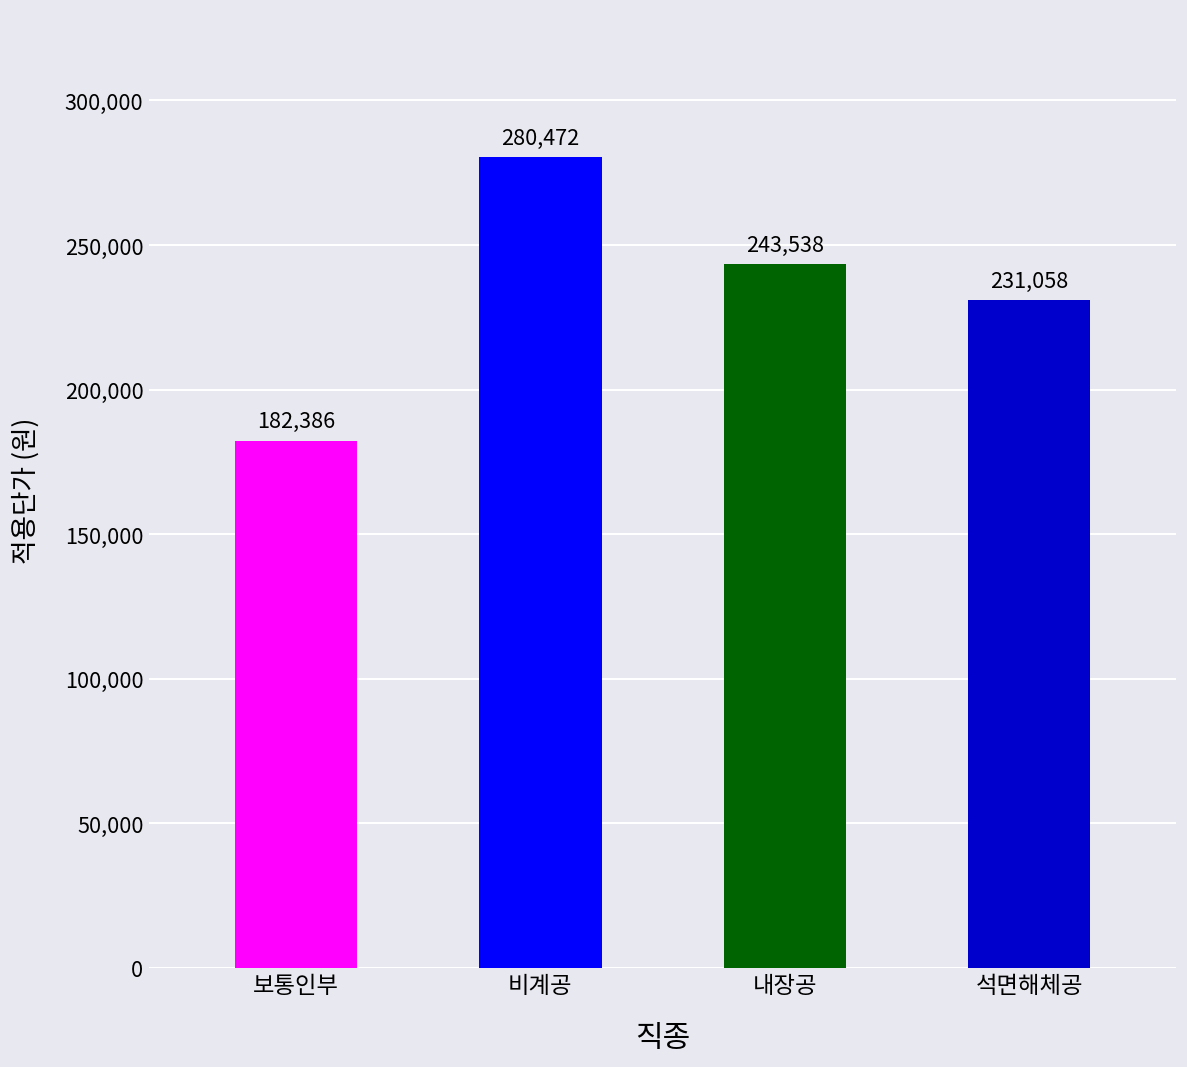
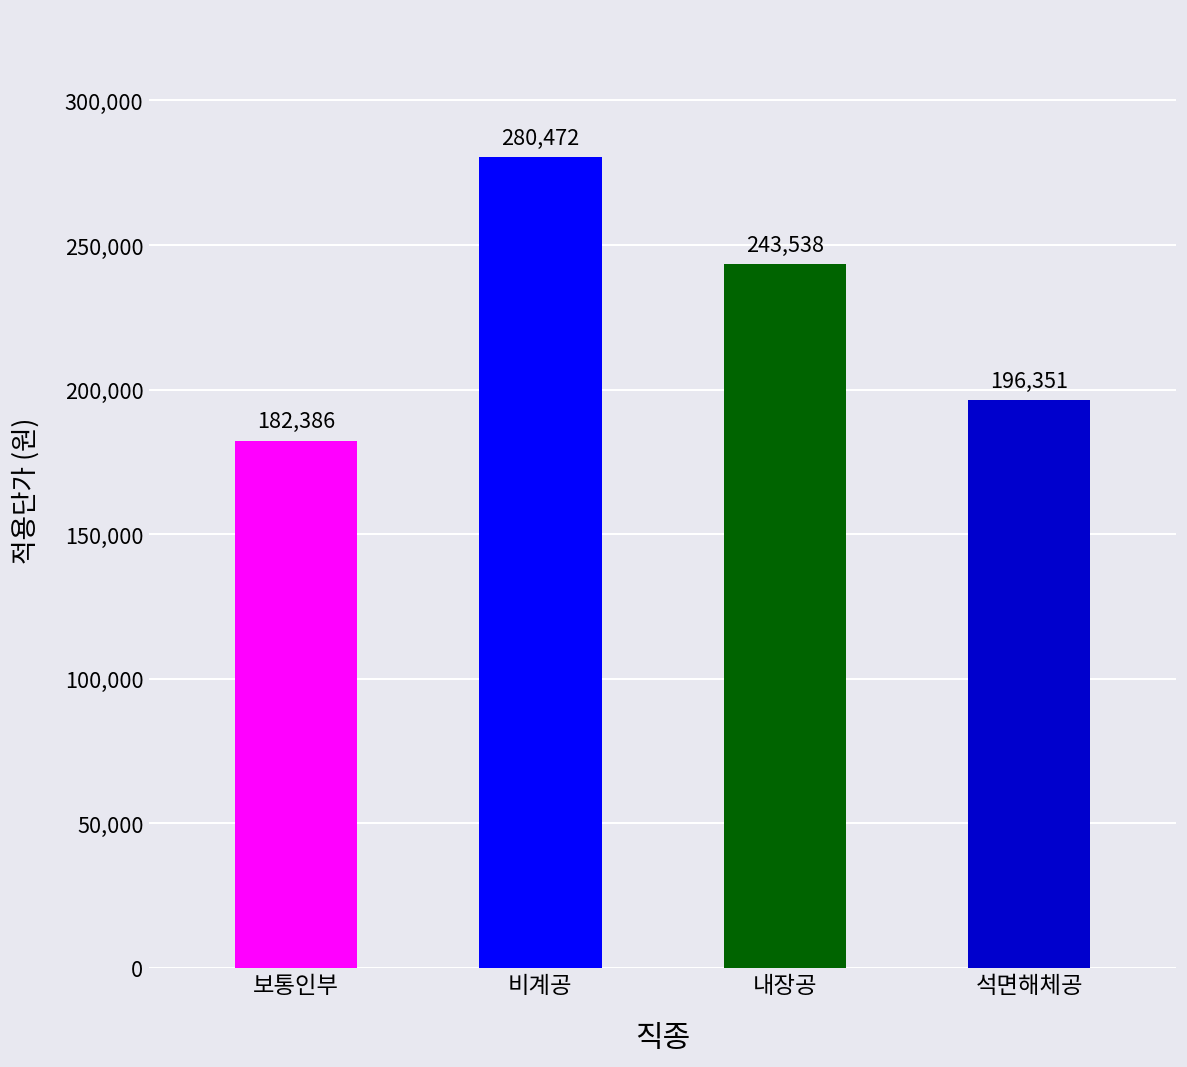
석면해체공: 231,058 -> 196,351
